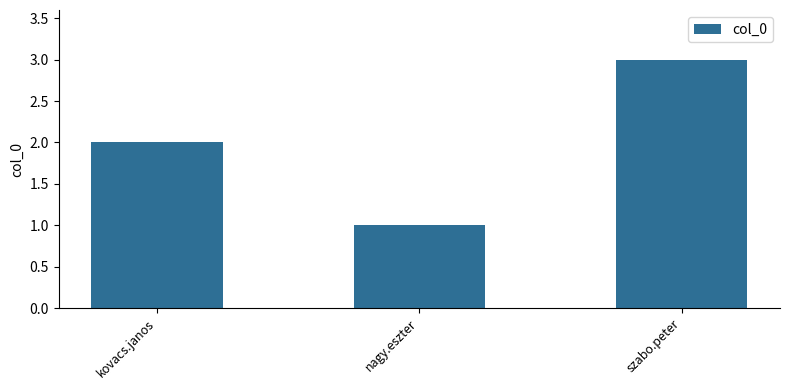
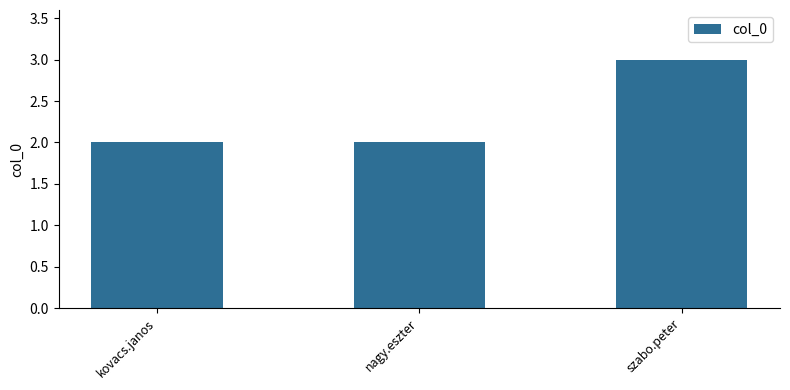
nagy.eszter: 1 -> 2
